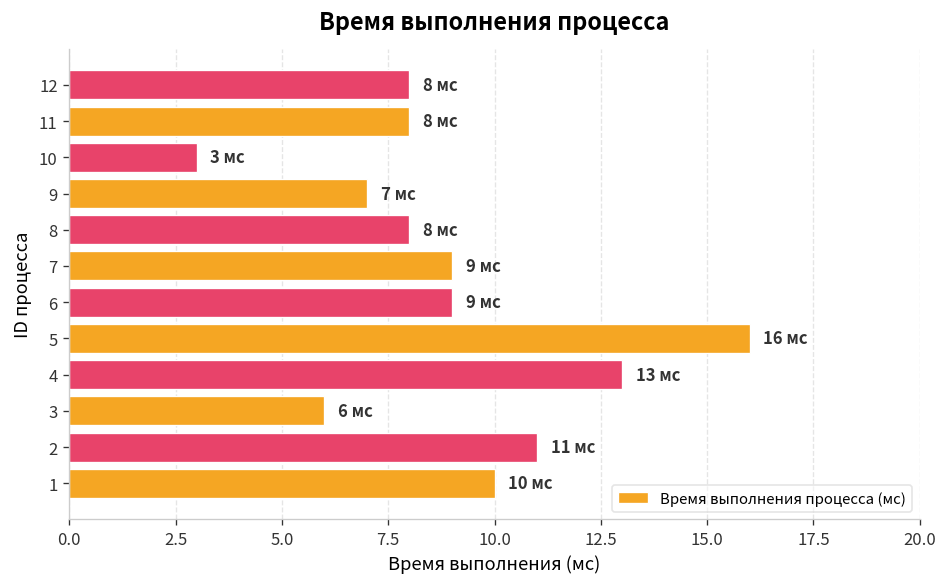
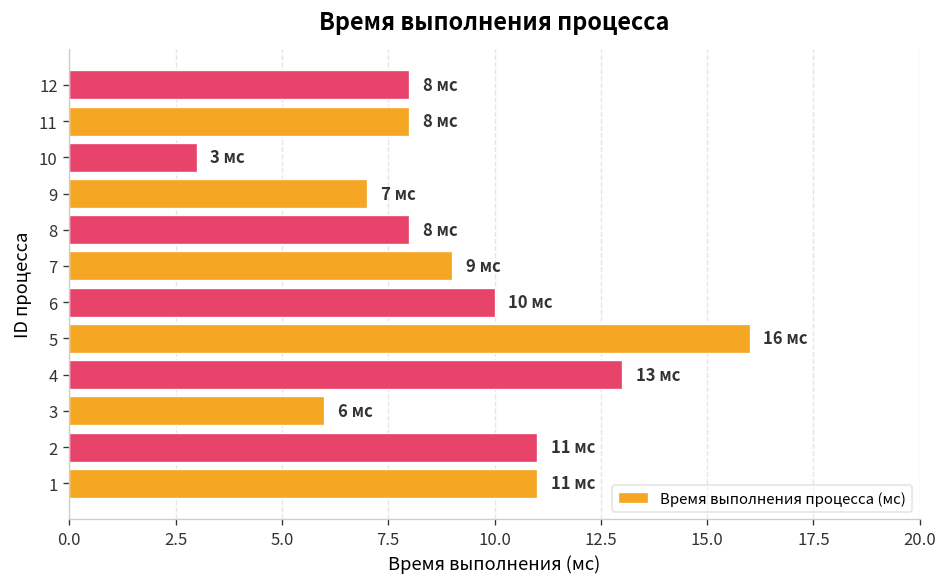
6: 9 -> 10
1: 10 -> 11
